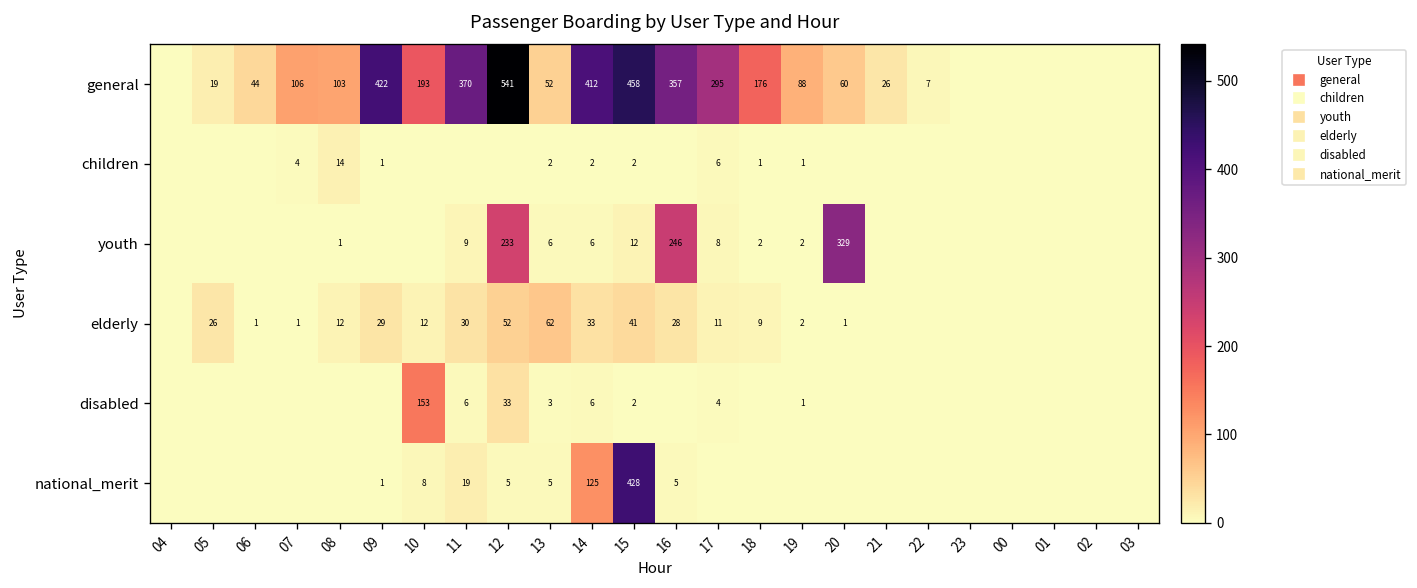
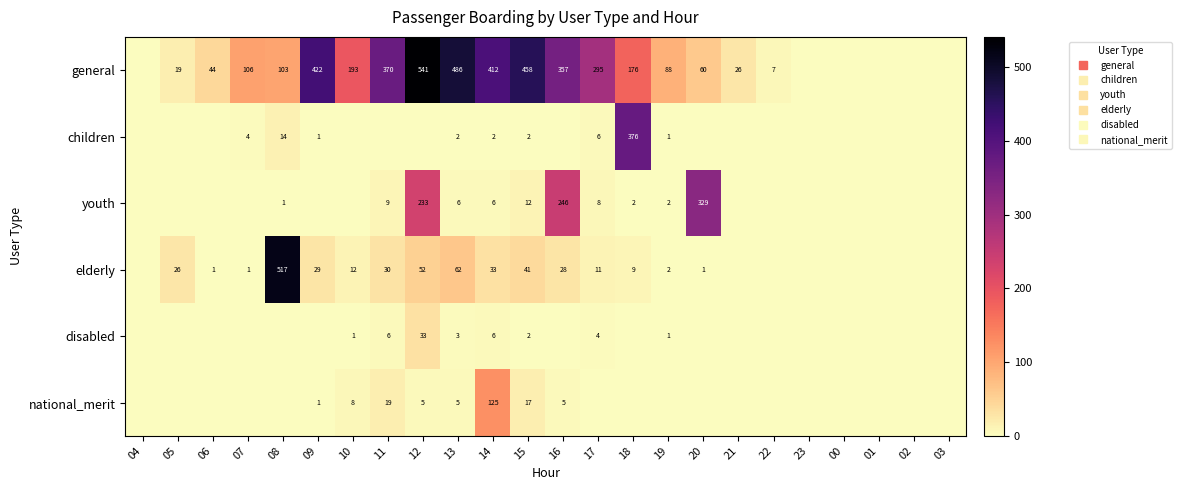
general, 13: 52 -> 486
children, 18: 1 -> 376
elderly, 08: 12 -> 517
disabled, 10: 153 -> 1
national_merit, 15: 428 -> 17
